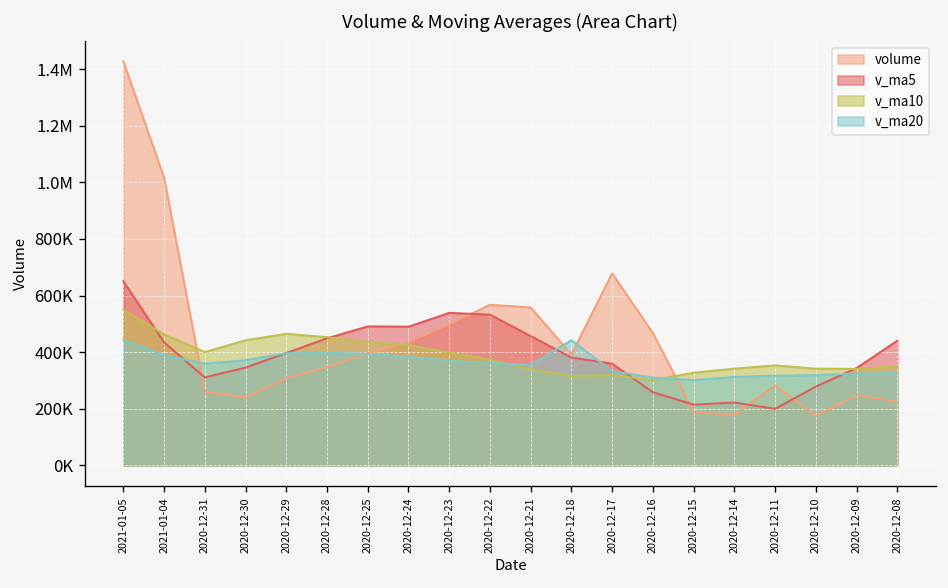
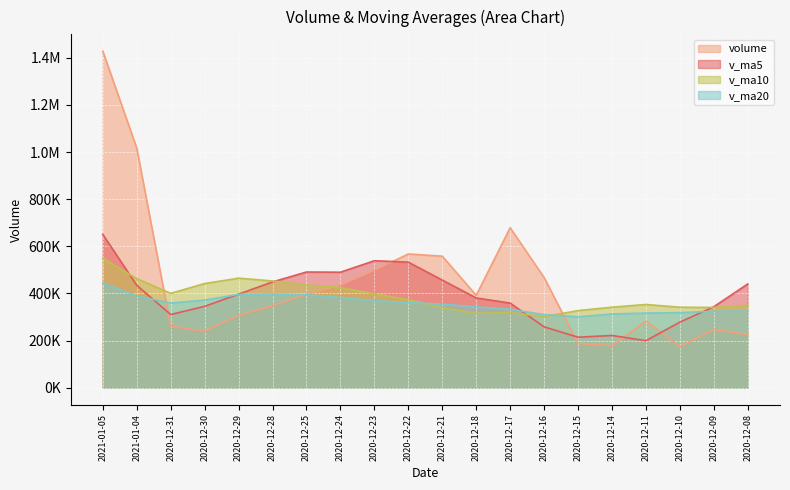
v_ma20, 2020-12-18: 440000 -> 340000
